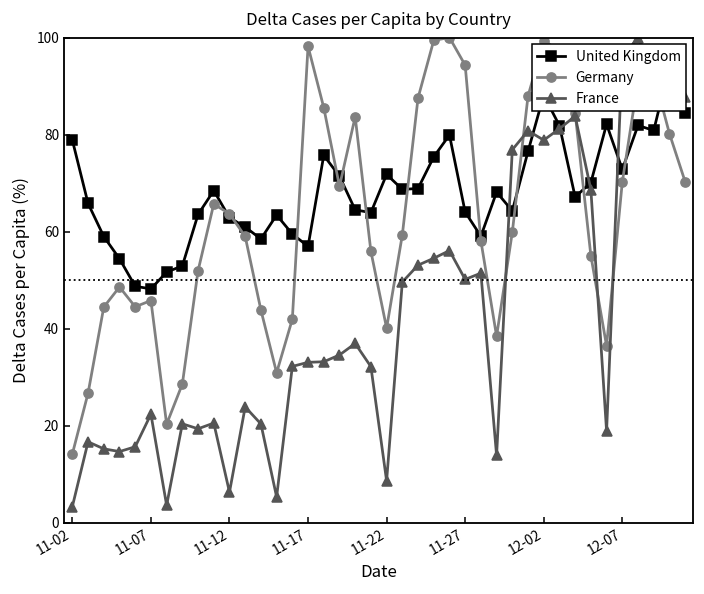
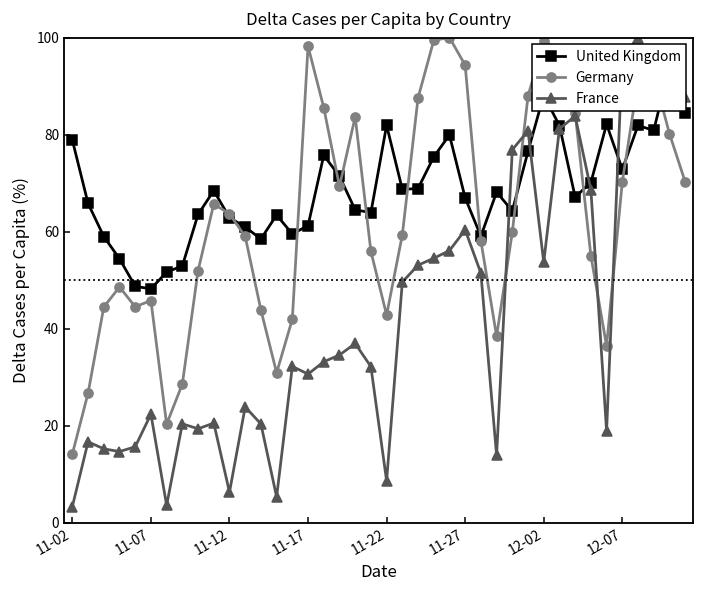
United Kingdom, 11-17: 57 -> 61
France, 11-17: 33 -> 31
United Kingdom, 11-22: 72 -> 82
Germany, 11-22: 40 -> 43
United Kingdom, 11-27: 64 -> 67
France, 11-27: 50 -> 60
France, 12-02: 79 -> 54
